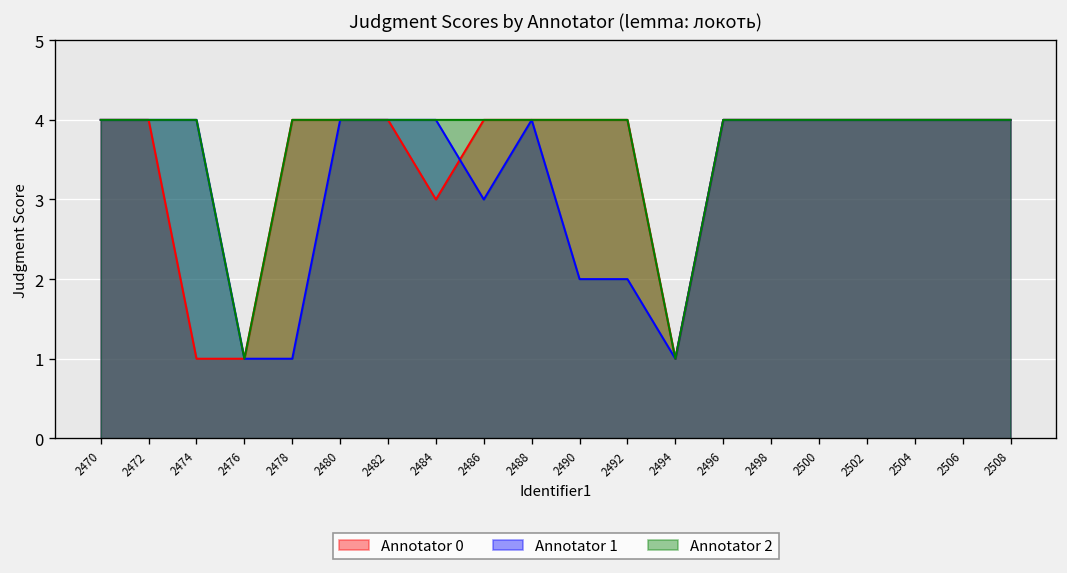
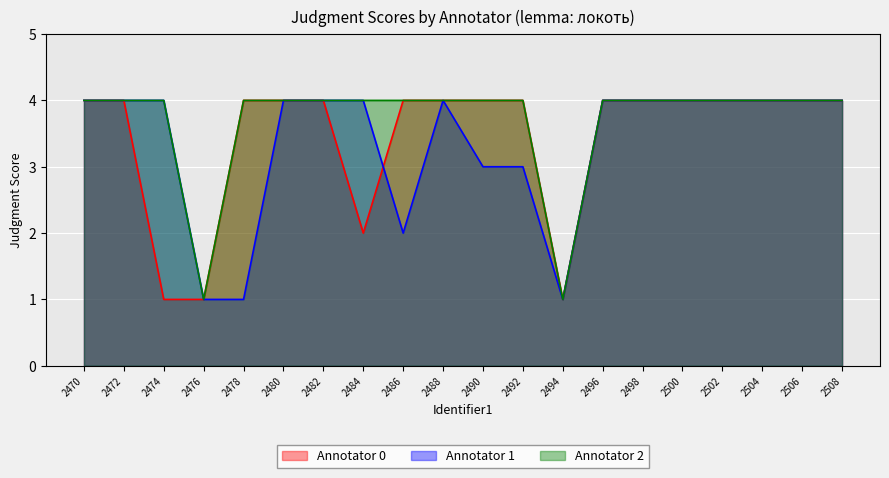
Annotator 0, 2484: 3 -> 2
Annotator 1, 2486: 3 -> 2
Annotator 1, 2490: 2 -> 3
Annotator 1, 2492: 2 -> 3
